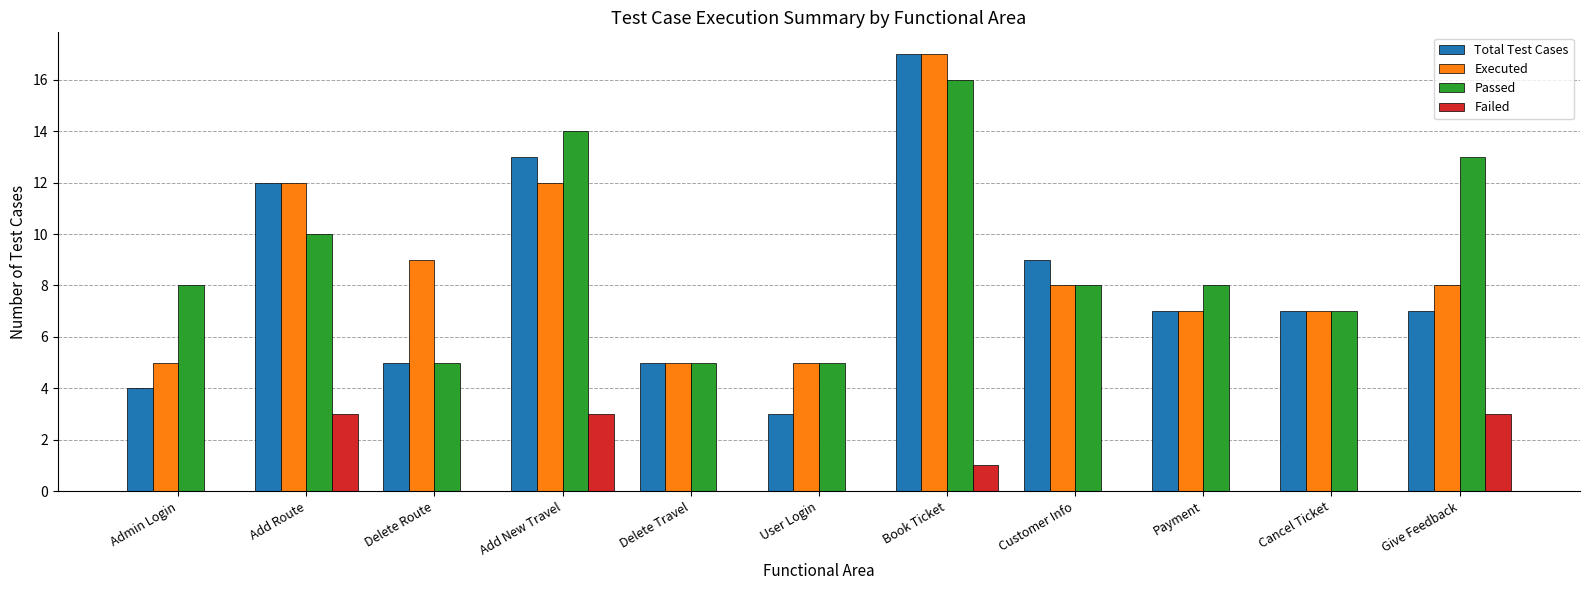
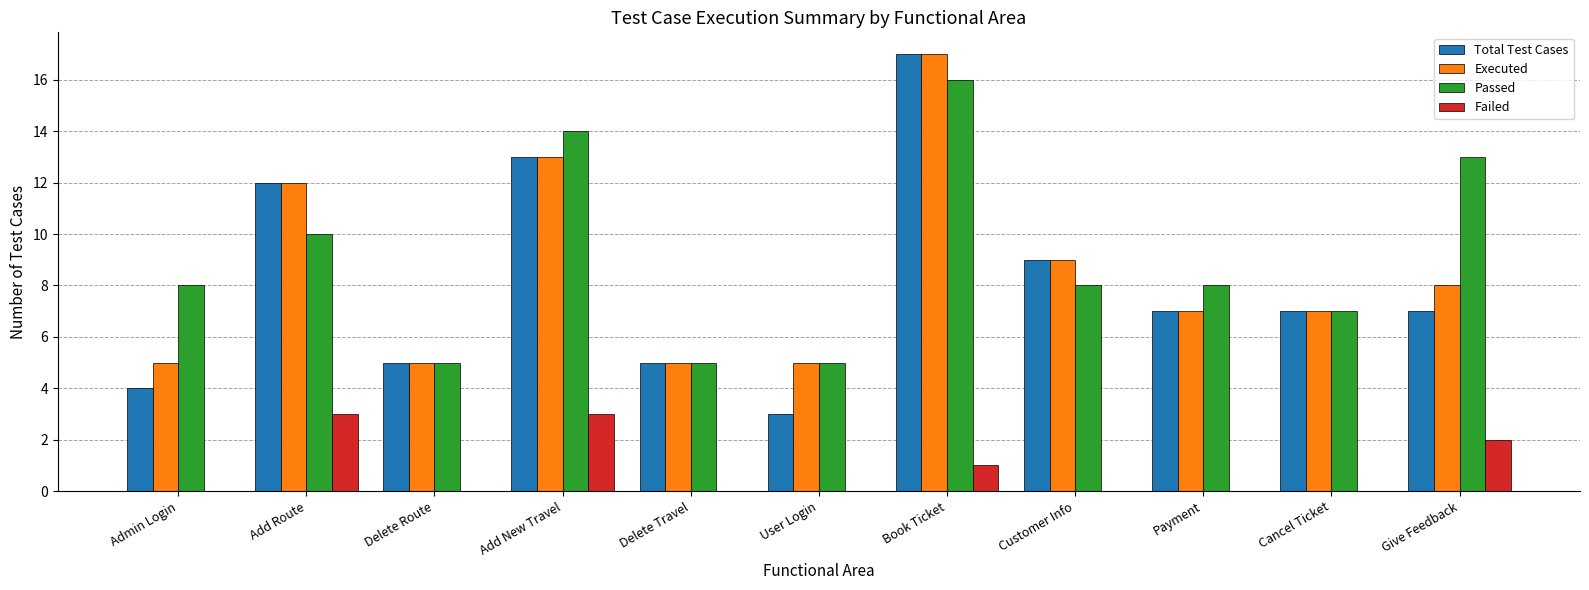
Executed, Delete Route: 9 -> 5
Executed, Add New Travel: 12 -> 13
Executed, Customer Info: 8 -> 9
Failed, Give Feedback: 3 -> 2
